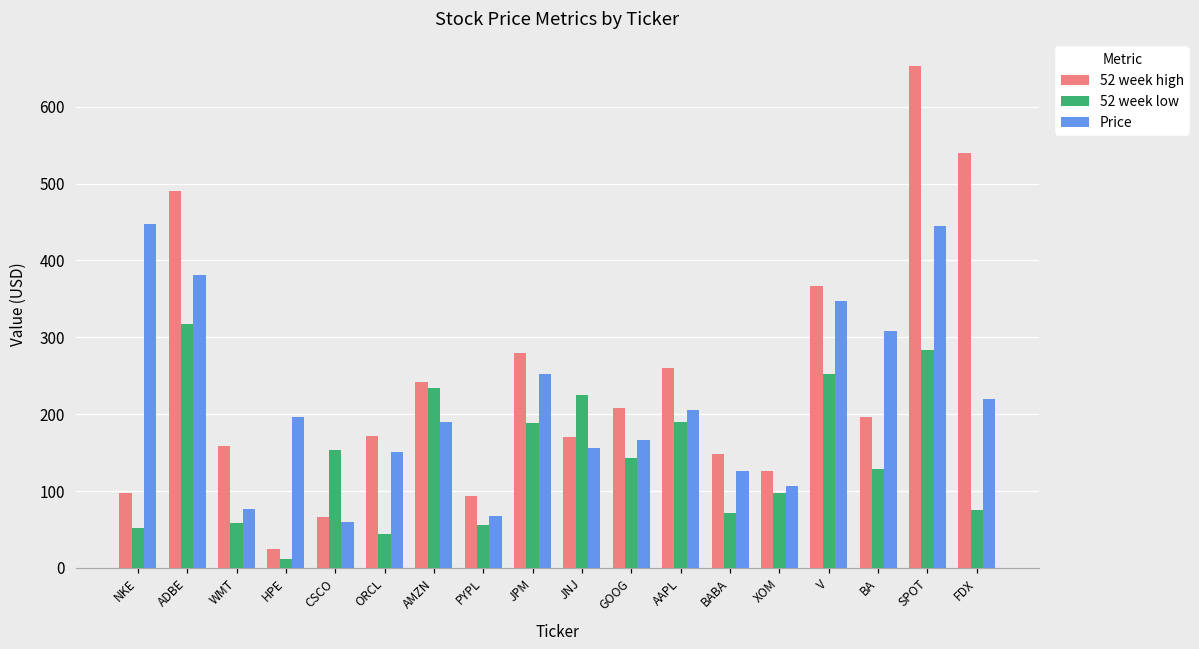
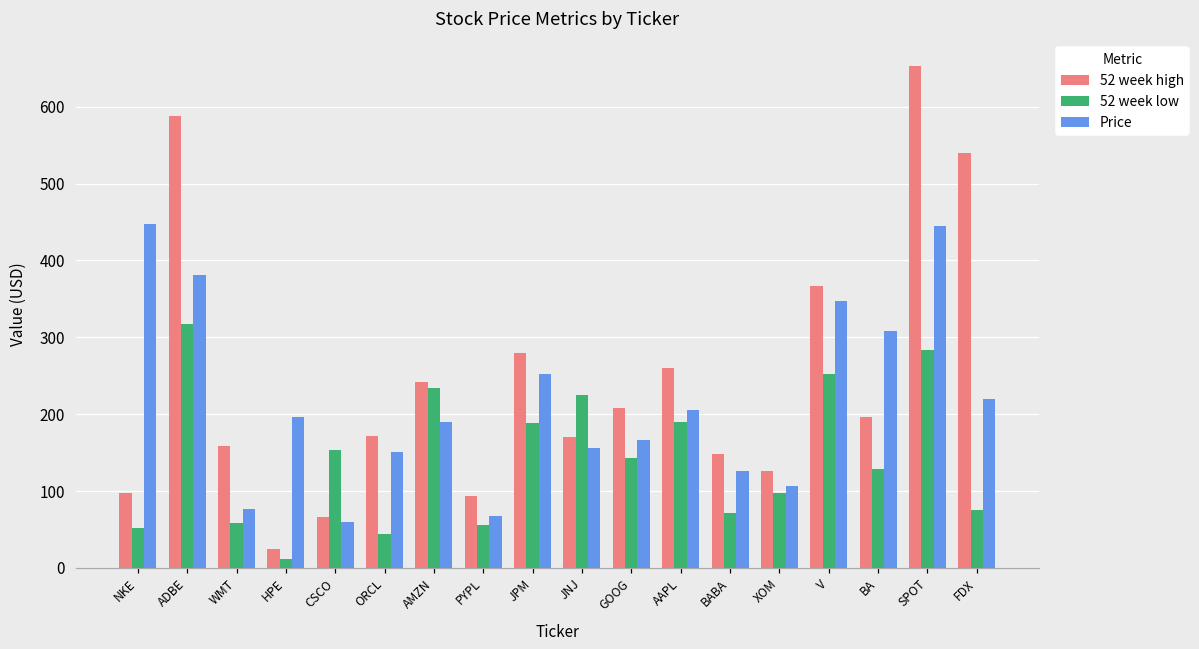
52 week high, ADBE: 490 -> 590
